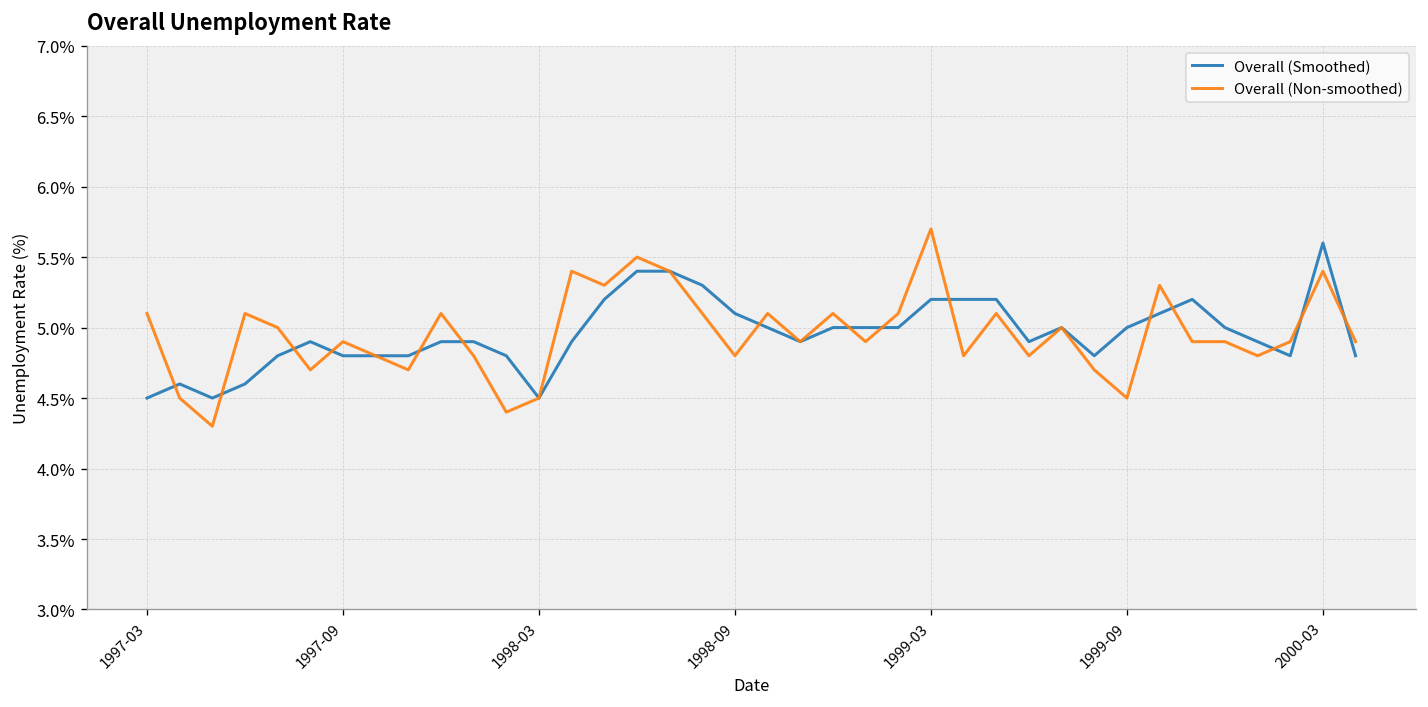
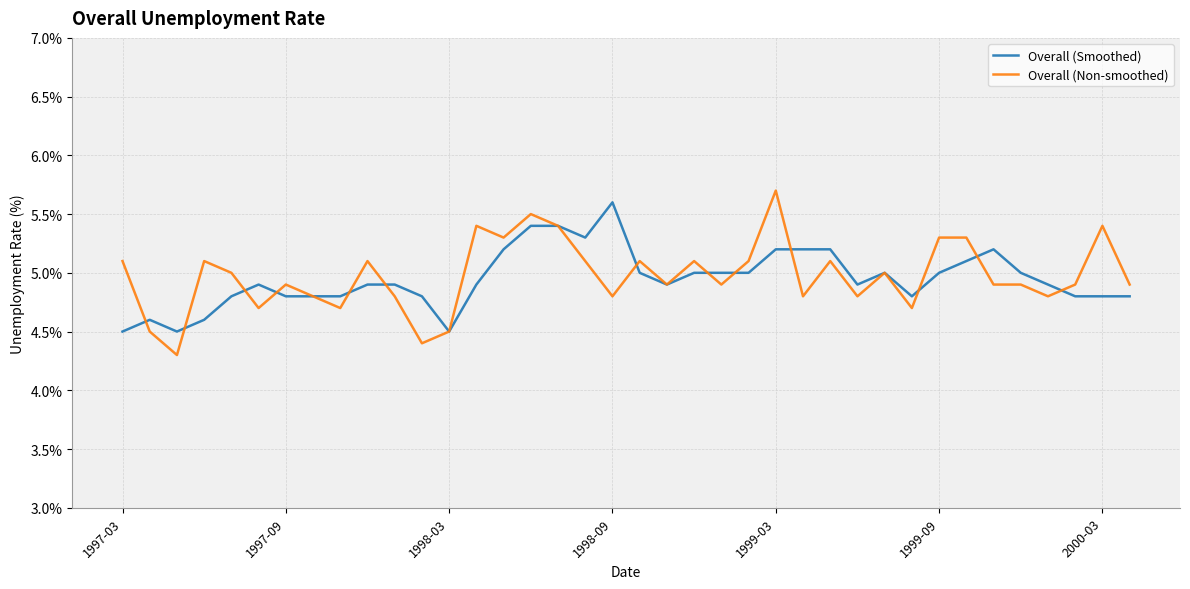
Overall (Smoothed), 1998-09: 5.1% -> 5.6%
Overall (Non-smoothed), 1999-09: 4.5% -> 5.3%
Overall (Smoothed), 2000-03: 5.6% -> 4.8%
